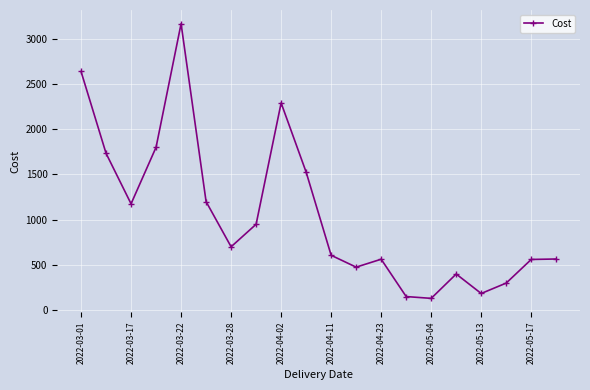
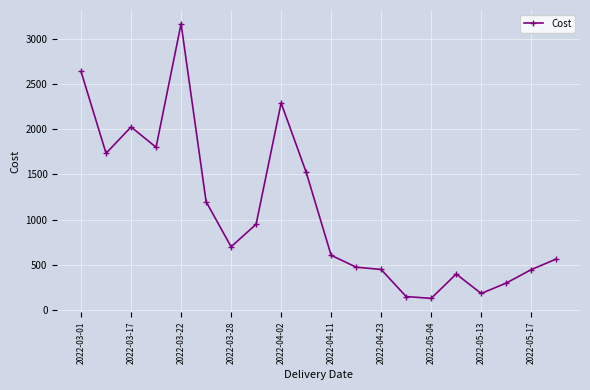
2022-03-17: 1200 -> 2000
2022-04-23: 600 -> 400
2022-05-17: 600 -> 400
